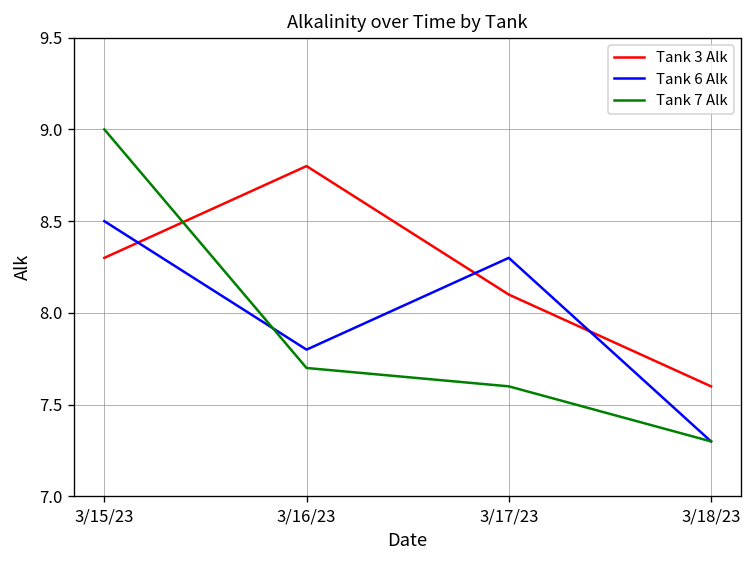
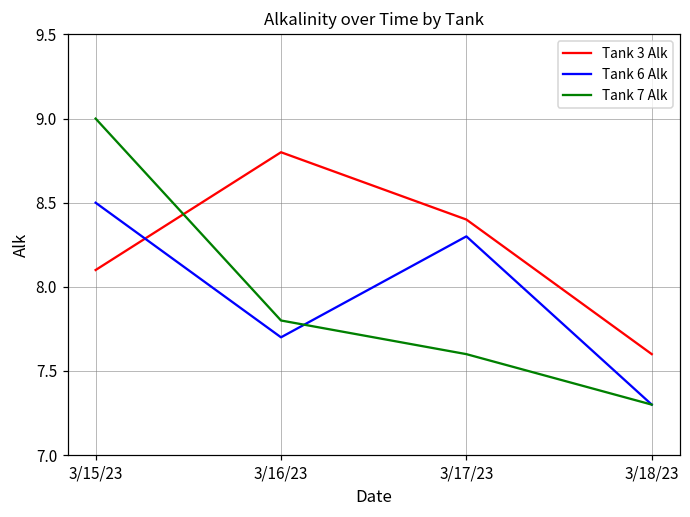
Tank 3 Alk, 3/15/23: 8.3 -> 8.1
Tank 6 Alk, 3/16/23: 7.8 -> 7.7
Tank 7 Alk, 3/16/23: 7.7 -> 7.8
Tank 3 Alk, 3/17/23: 8.1 -> 8.4
